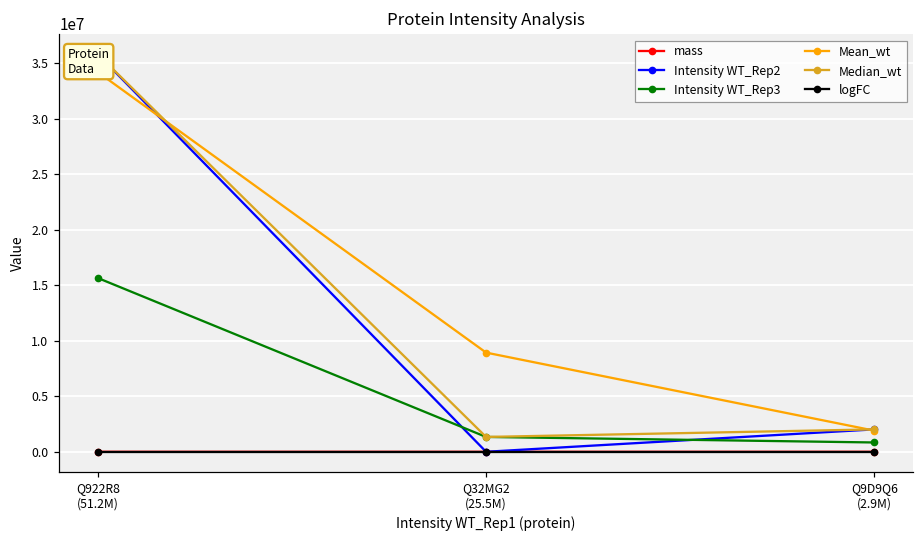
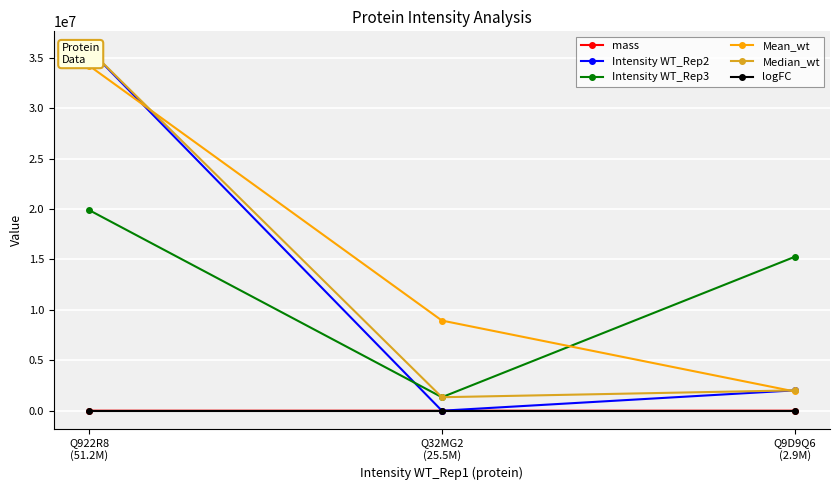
Intensity WT_Rep3, Q922R8 (51.2M): 15700000 -> 19900000
Intensity WT_Rep3, Q9D9Q6 (2.9M): 800000 -> 15300000
